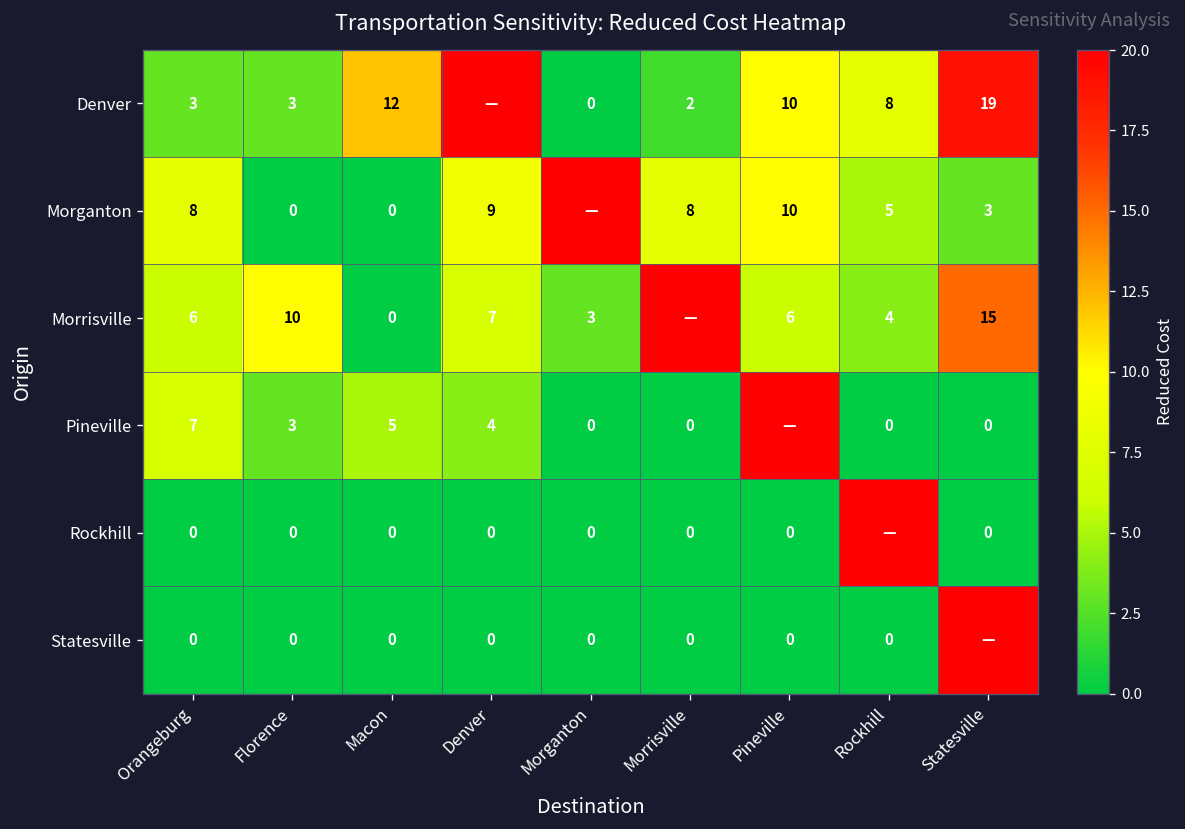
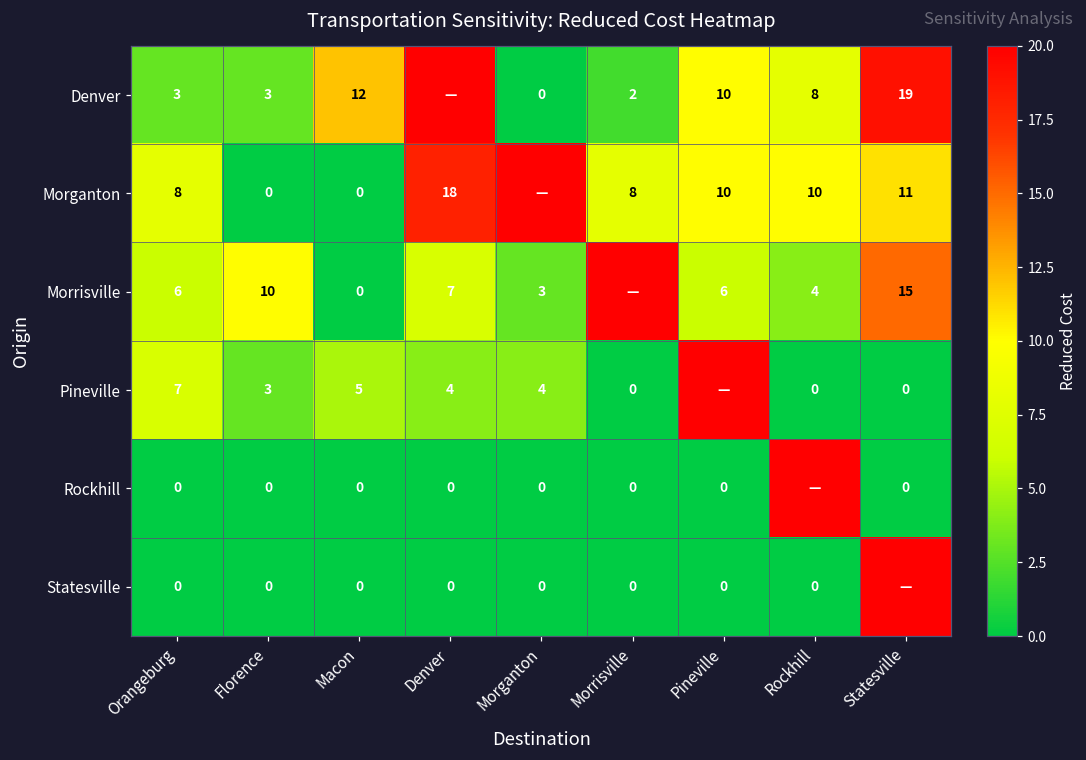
Morganton, Denver: 9 -> 18
Morganton, Rockhill: 5 -> 10
Morganton, Statesville: 3 -> 11
Pineville, Morganton: 0 -> 4
